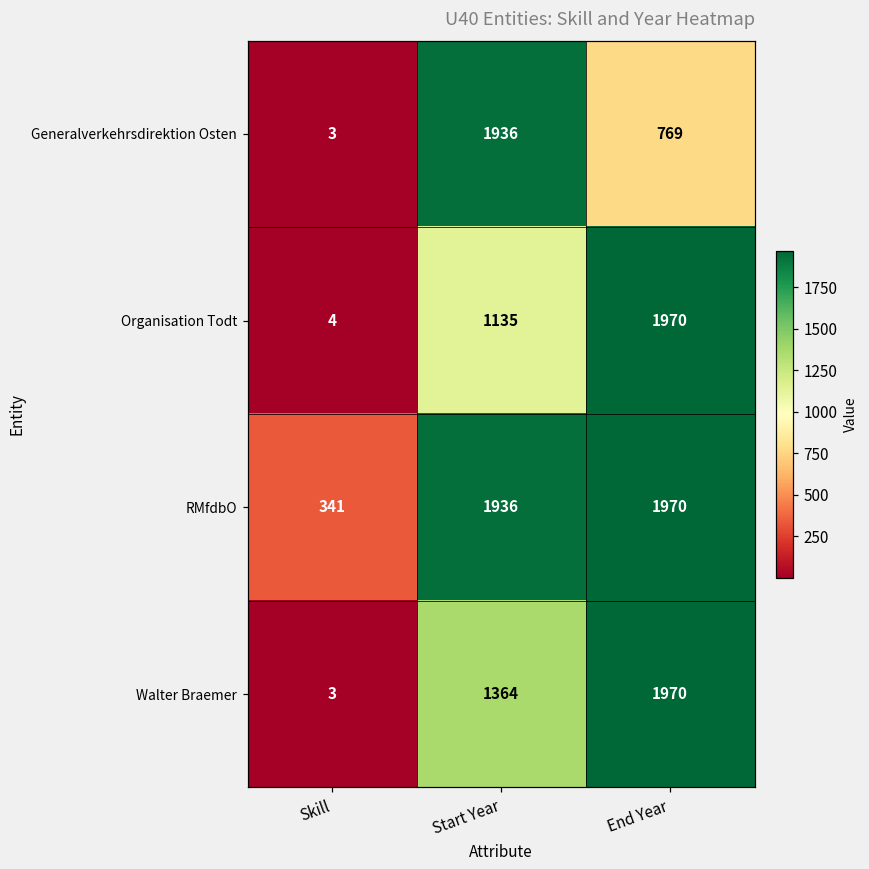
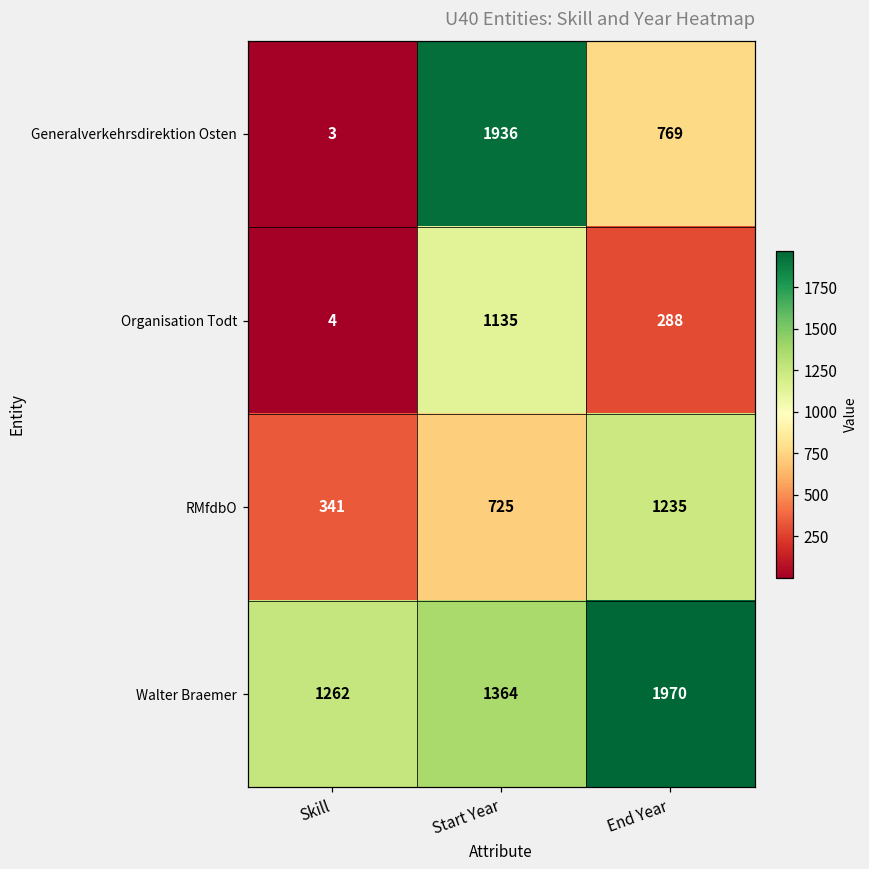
Organisation Todt, End Year: 1970 -> 288
RMfdbO, Start Year: 1936 -> 725
RMfdbO, End Year: 1970 -> 1235
Walter Braemer, Skill: 3 -> 1262
